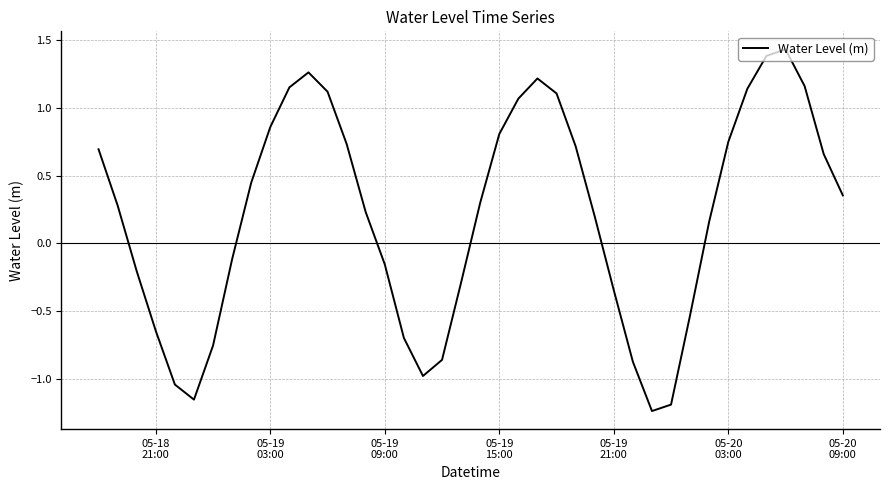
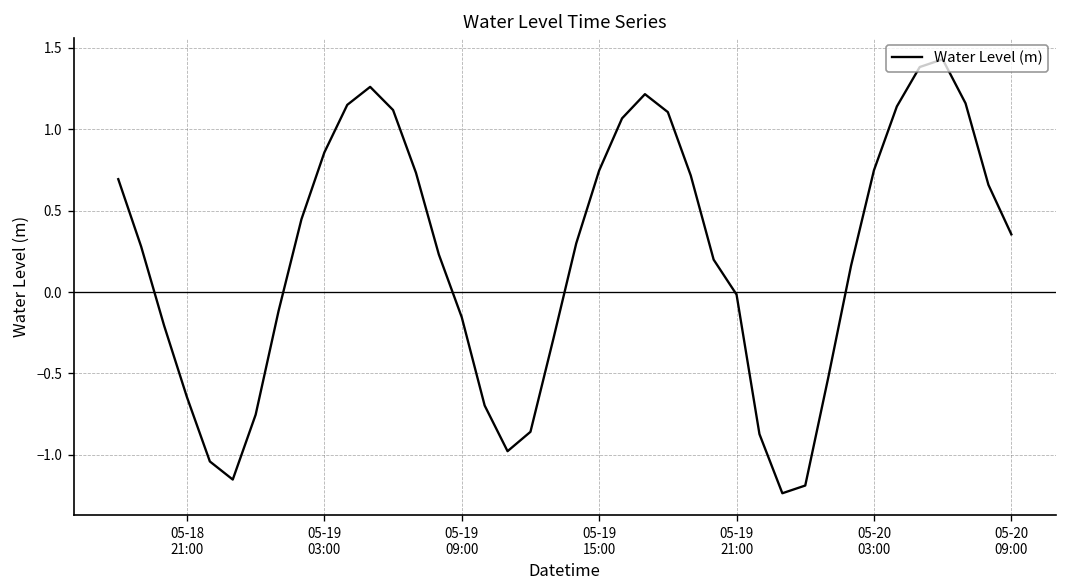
05-19 15:00: 0.81 -> 0.75
05-19 21:00: -0.35 -> -0.02
